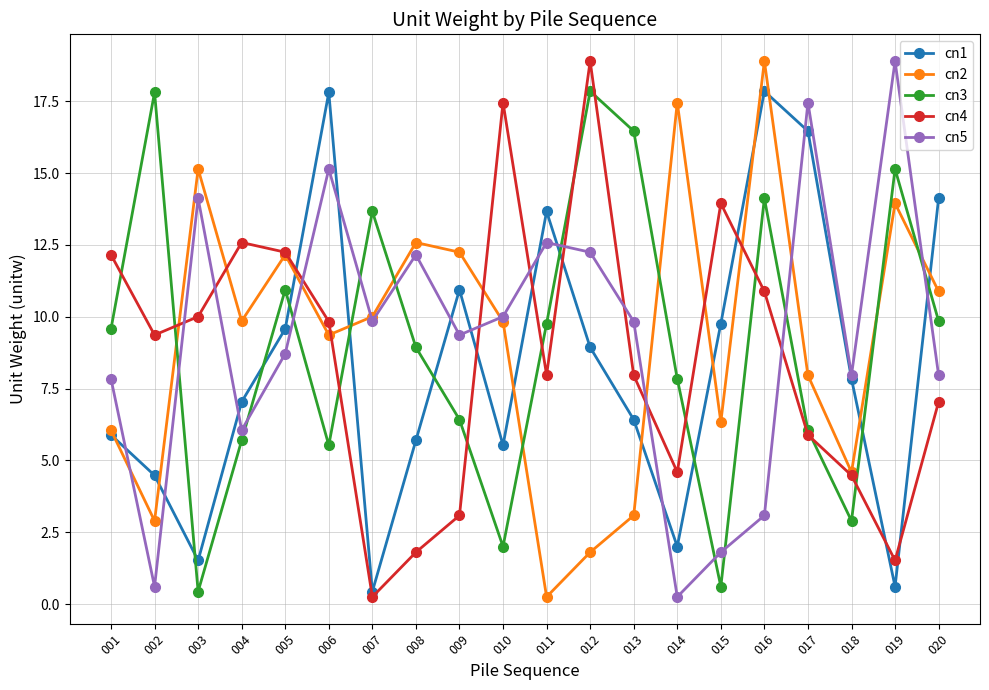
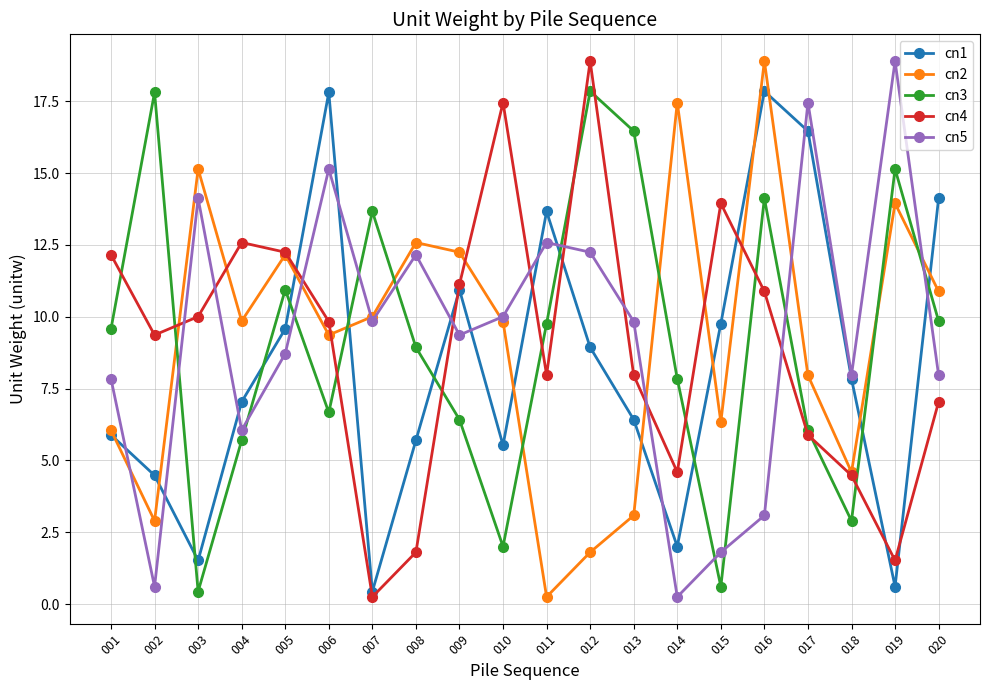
cn3, 006: 5.5 -> 6.7
cn4, 009: 3.1 -> 11.1
